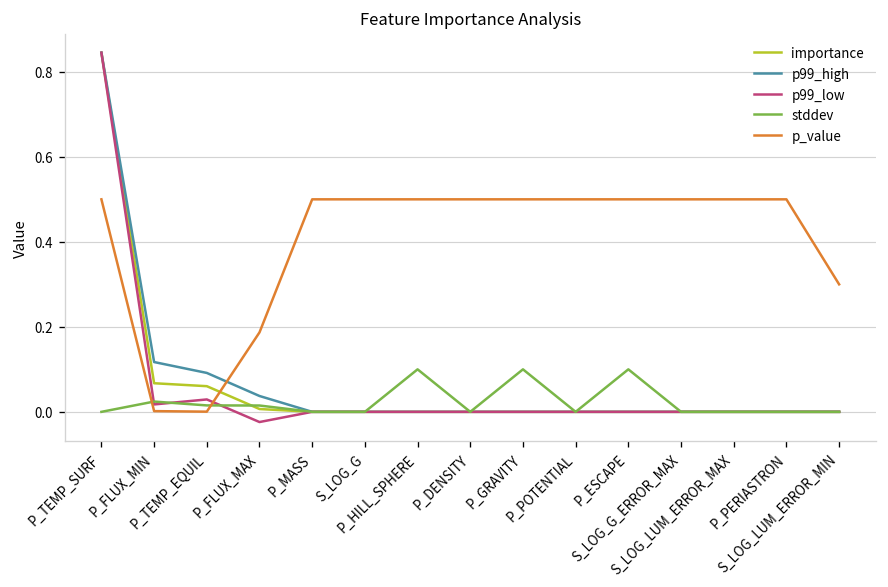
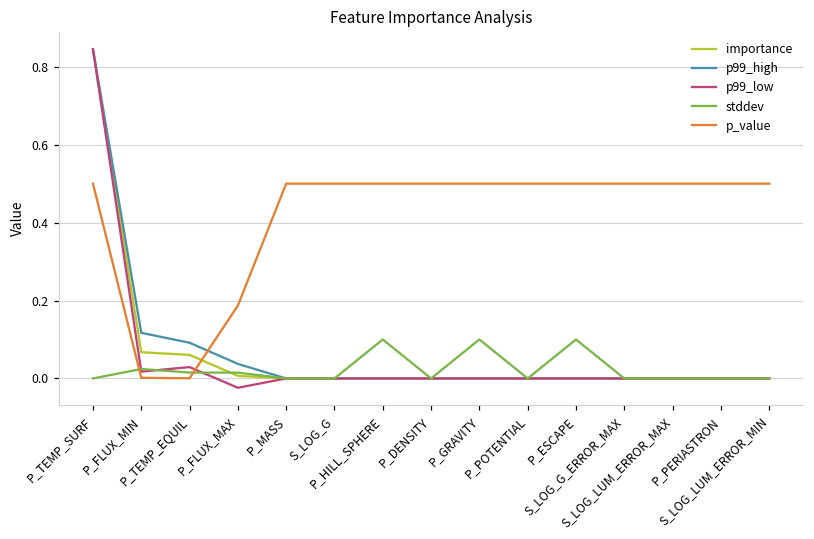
p_value, S_LOG_LUM_ERROR_MIN: 0.3 -> 0.5
